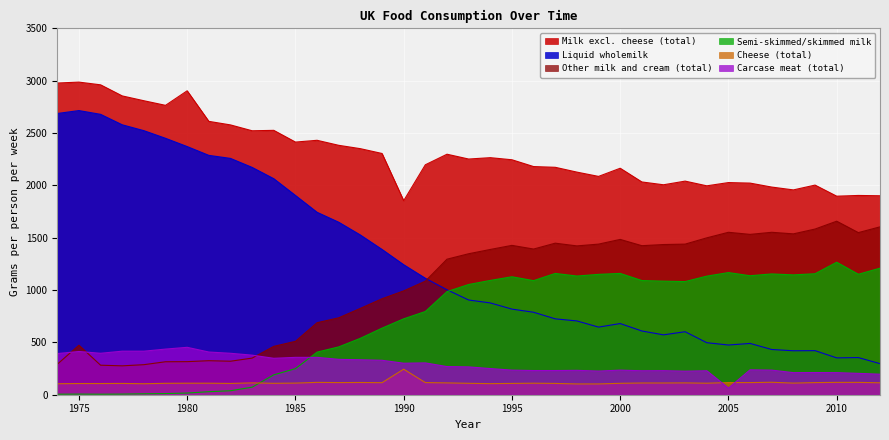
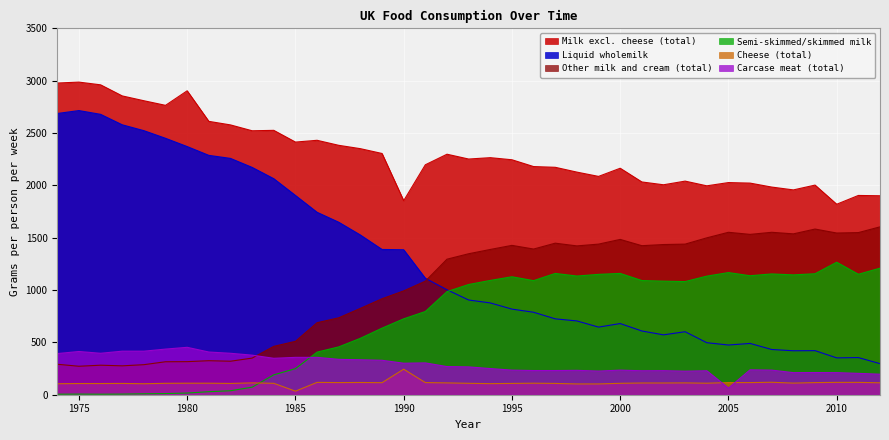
Other milk and cream (total), 1975: 470 -> 270
Cheese (total), 1985: 110 -> 30
Liquid wholemilk, 1990: 1240 -> 1390
Milk excl. cheese (total), 2010: 1900 -> 1820
Other milk and cream (total), 2010: 1660 -> 1550
